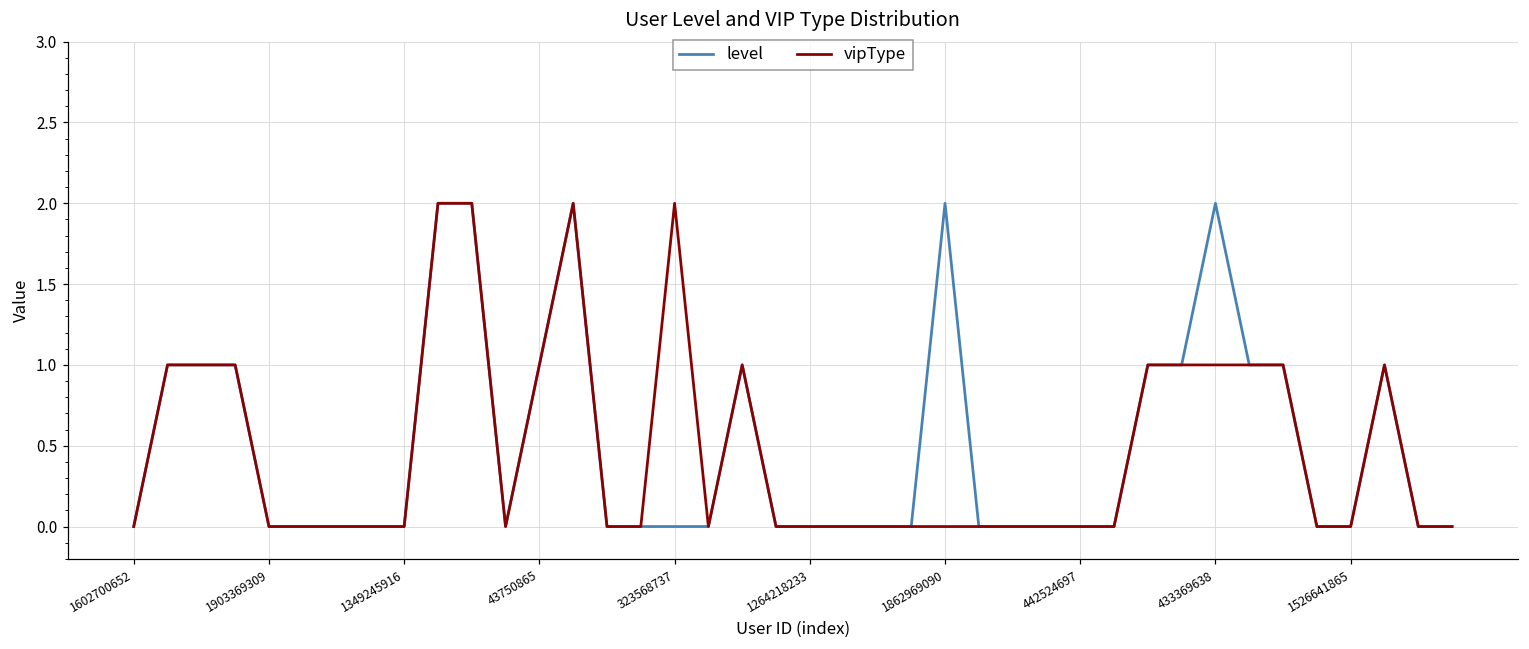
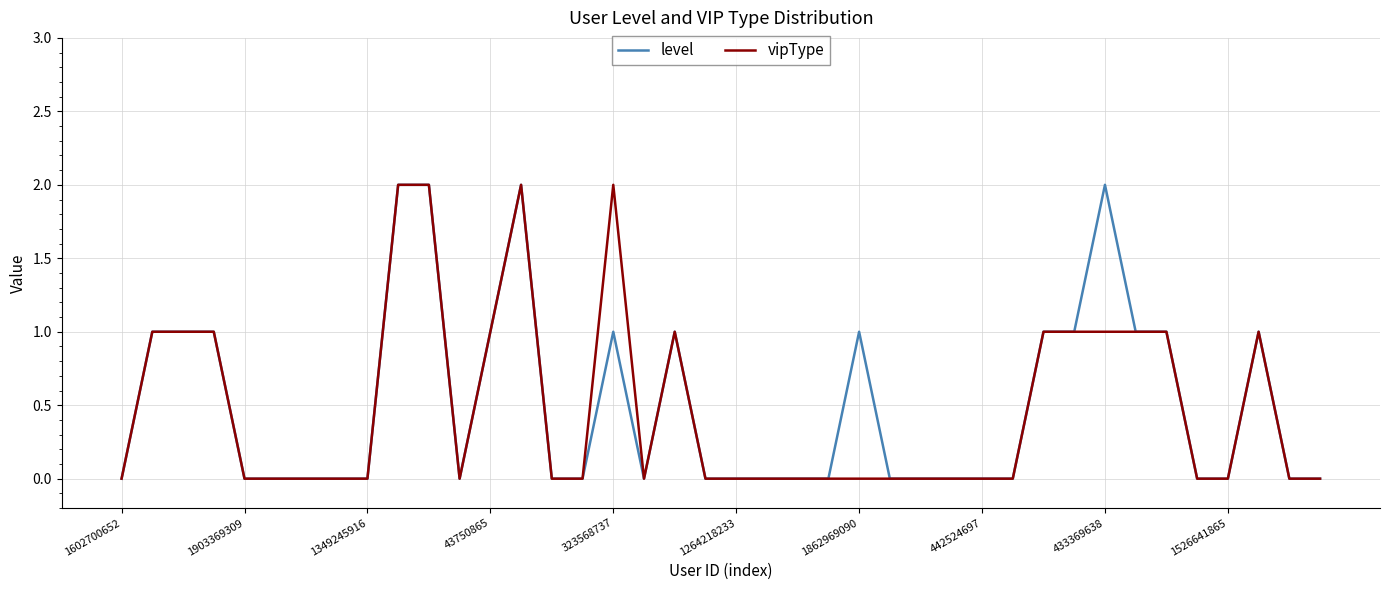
level, 323568737: 0 -> 1
level, 1862969090: 2 -> 1
